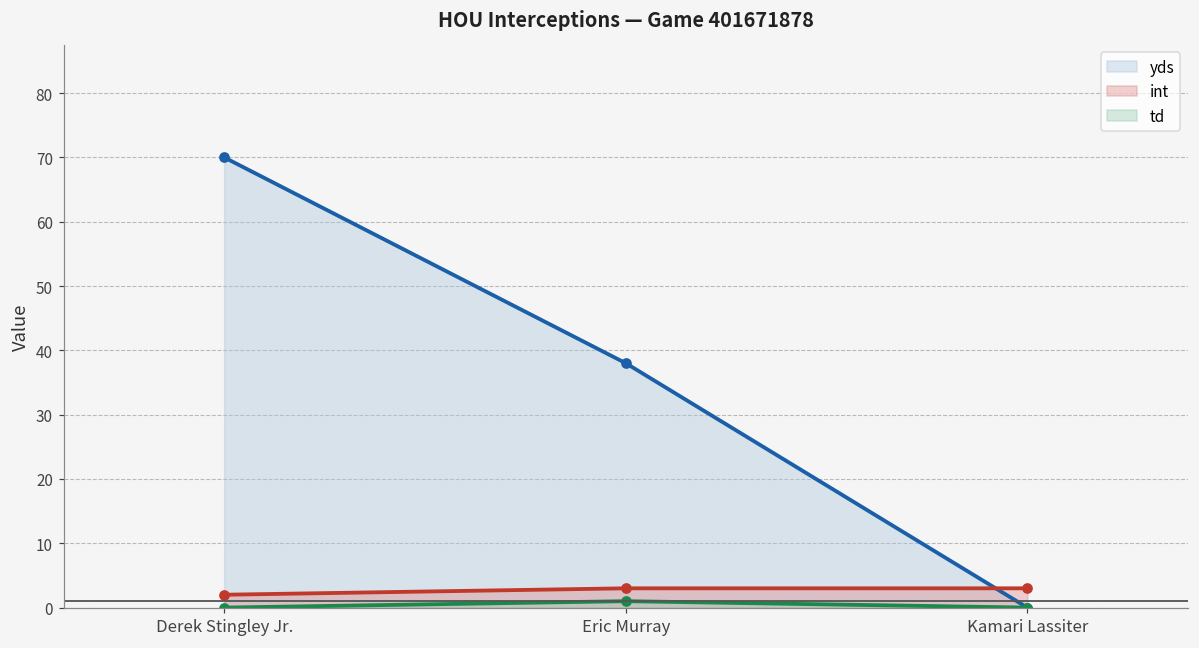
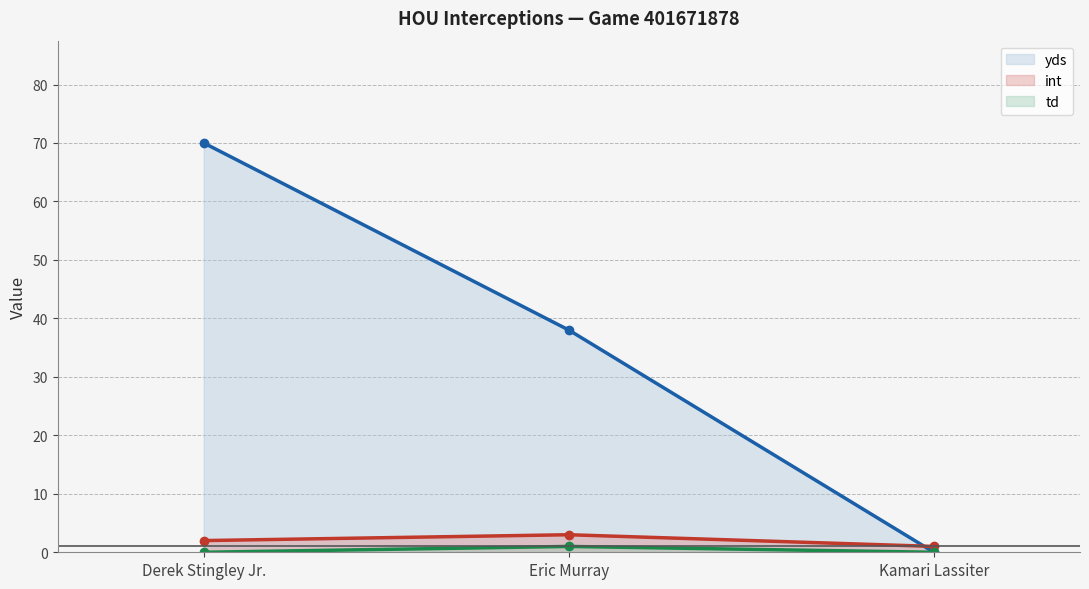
int, Kamari Lassiter: 3 -> 1
